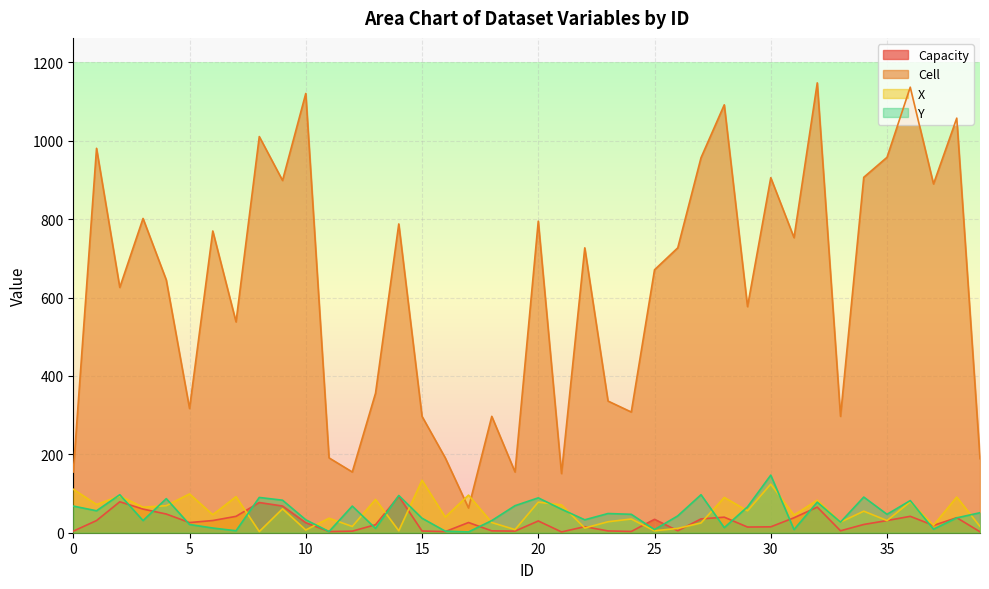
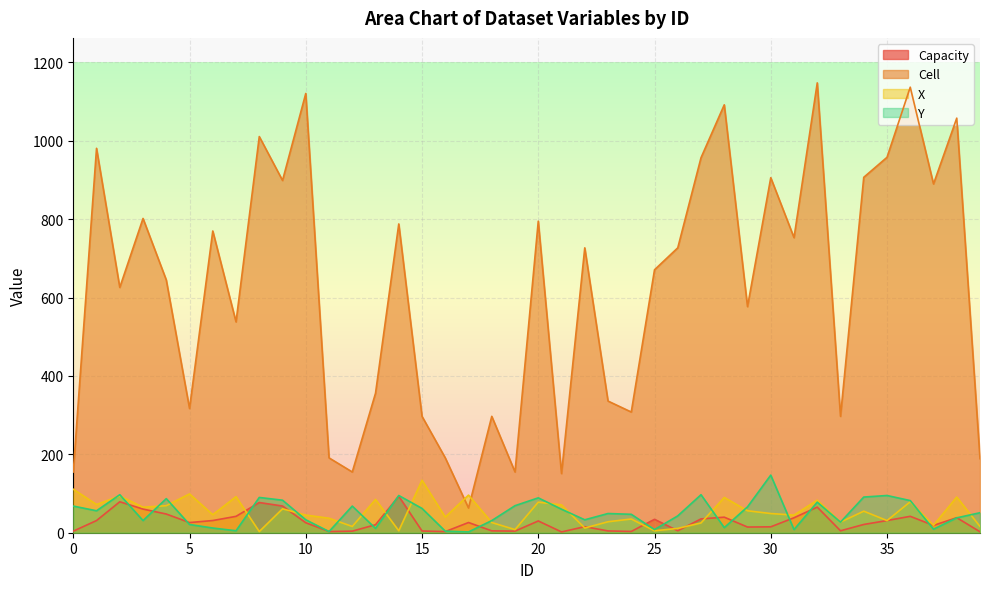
X, 10: 10 -> 50
Y, 15: 40 -> 60
X, 30: 120 -> 50
Y, 35: 50 -> 100
